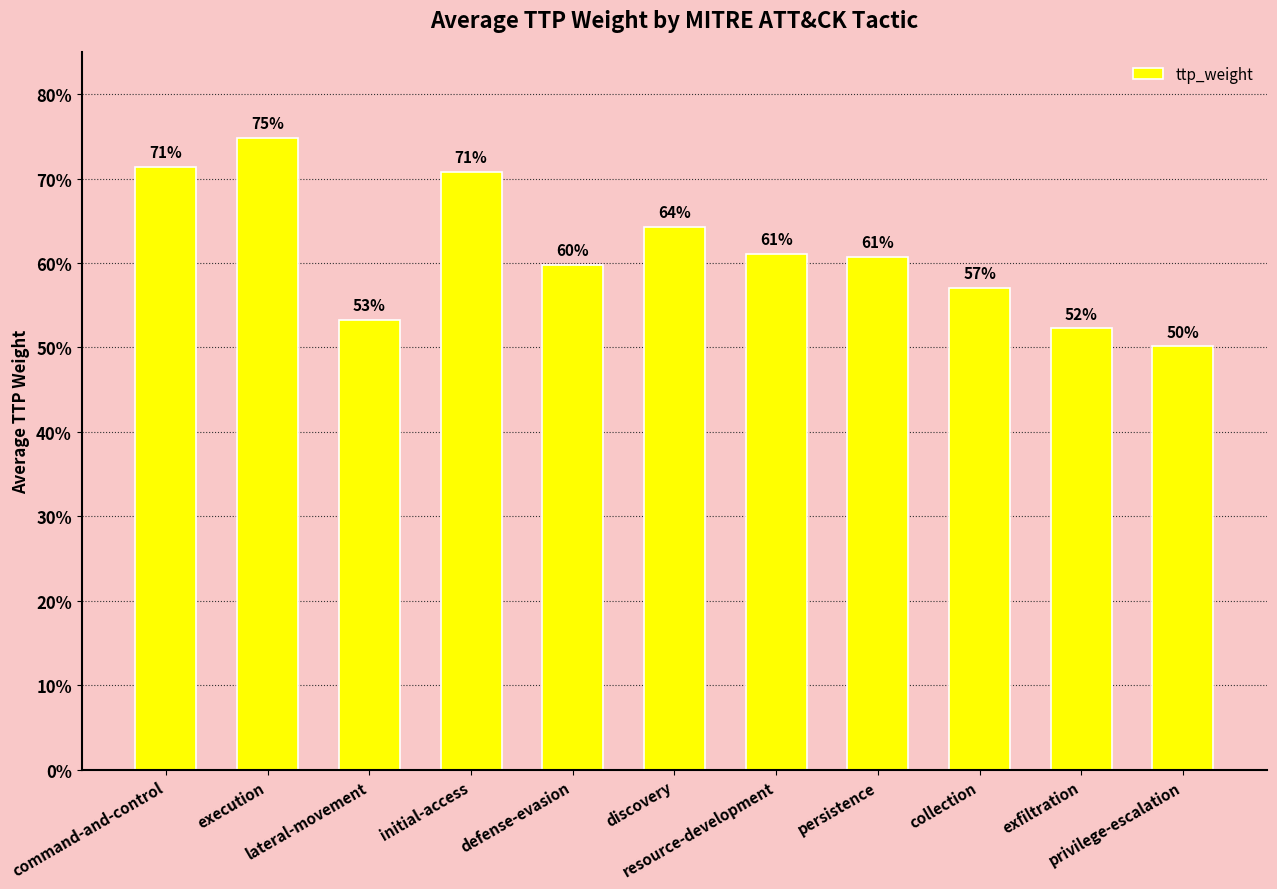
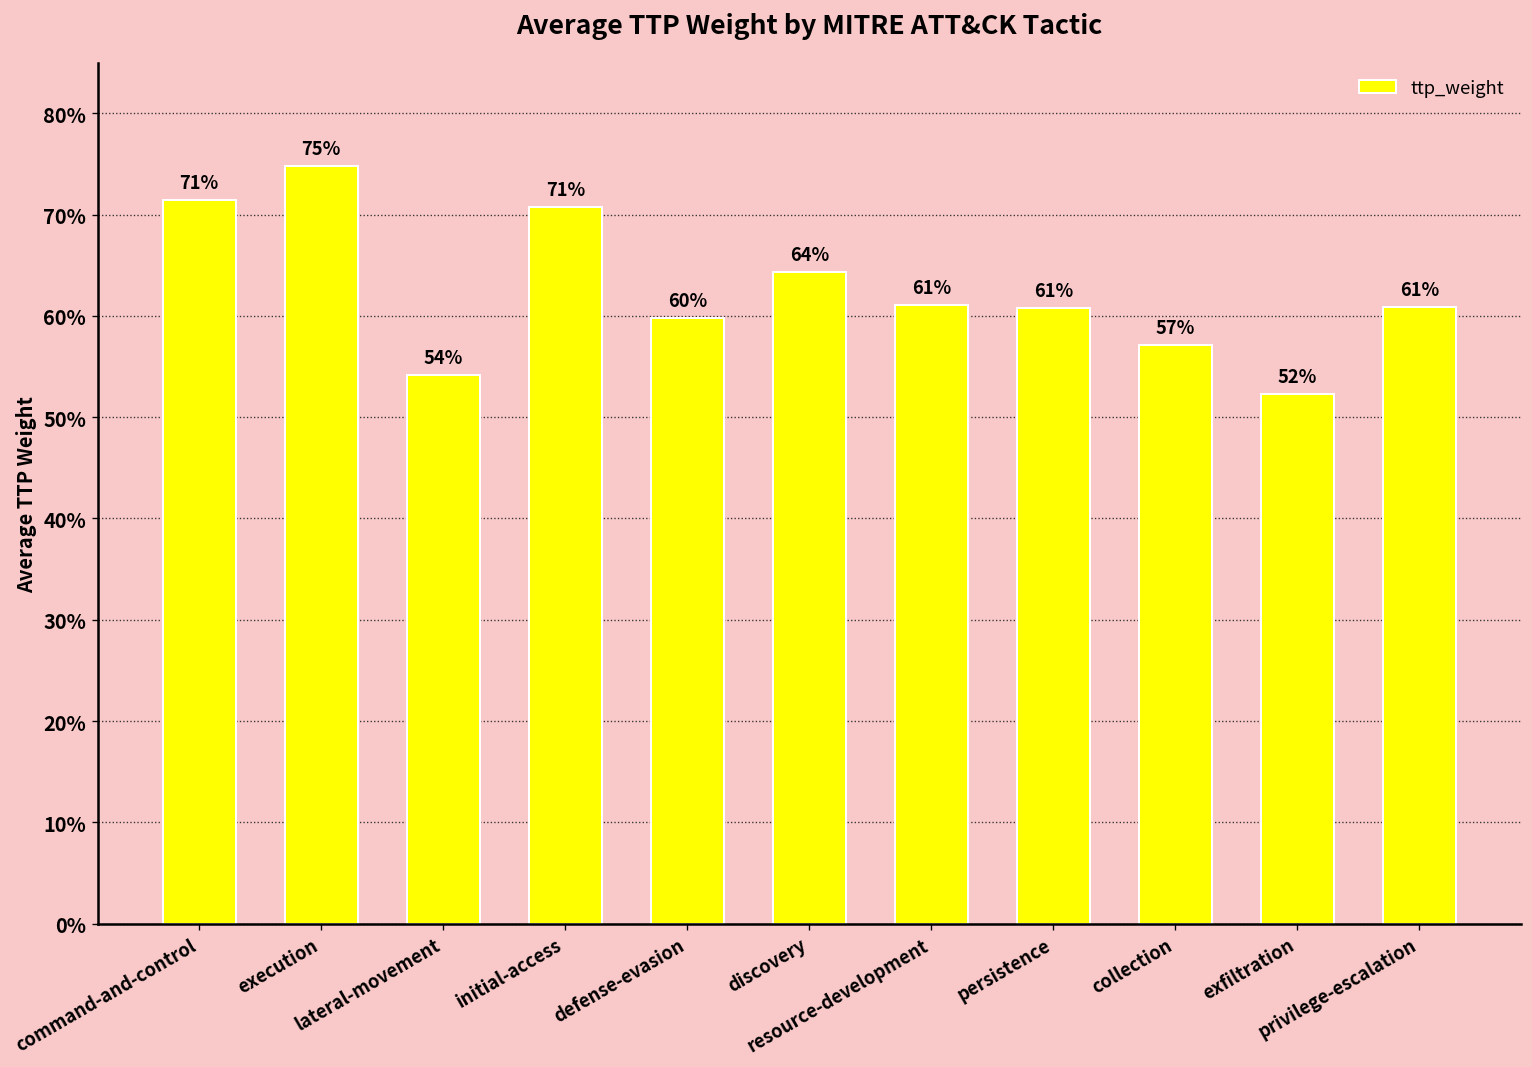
lateral-movement: 53% -> 54%
privilege-escalation: 50% -> 61%
